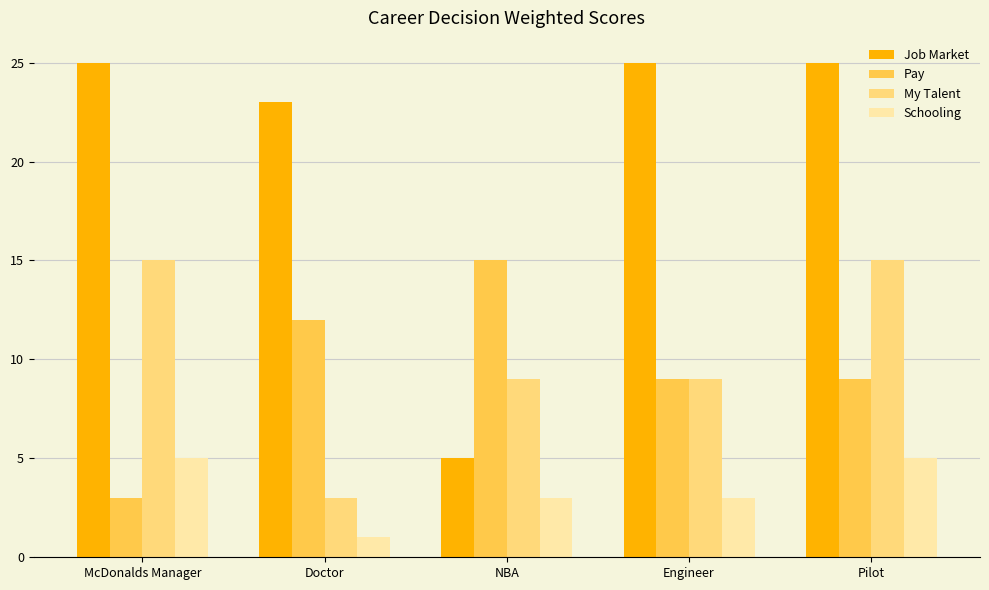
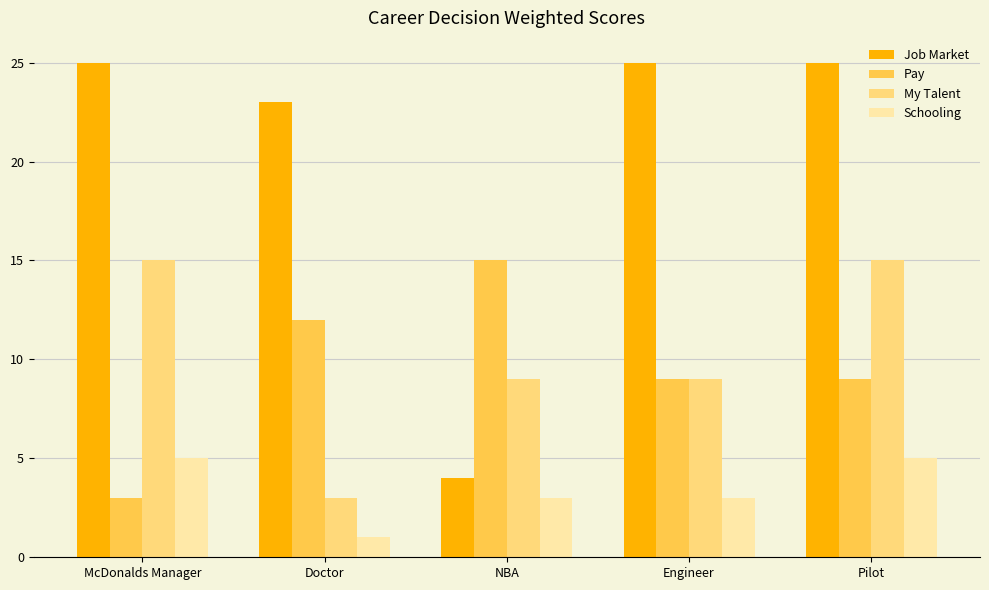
Job Market, NBA: 5 -> 4
